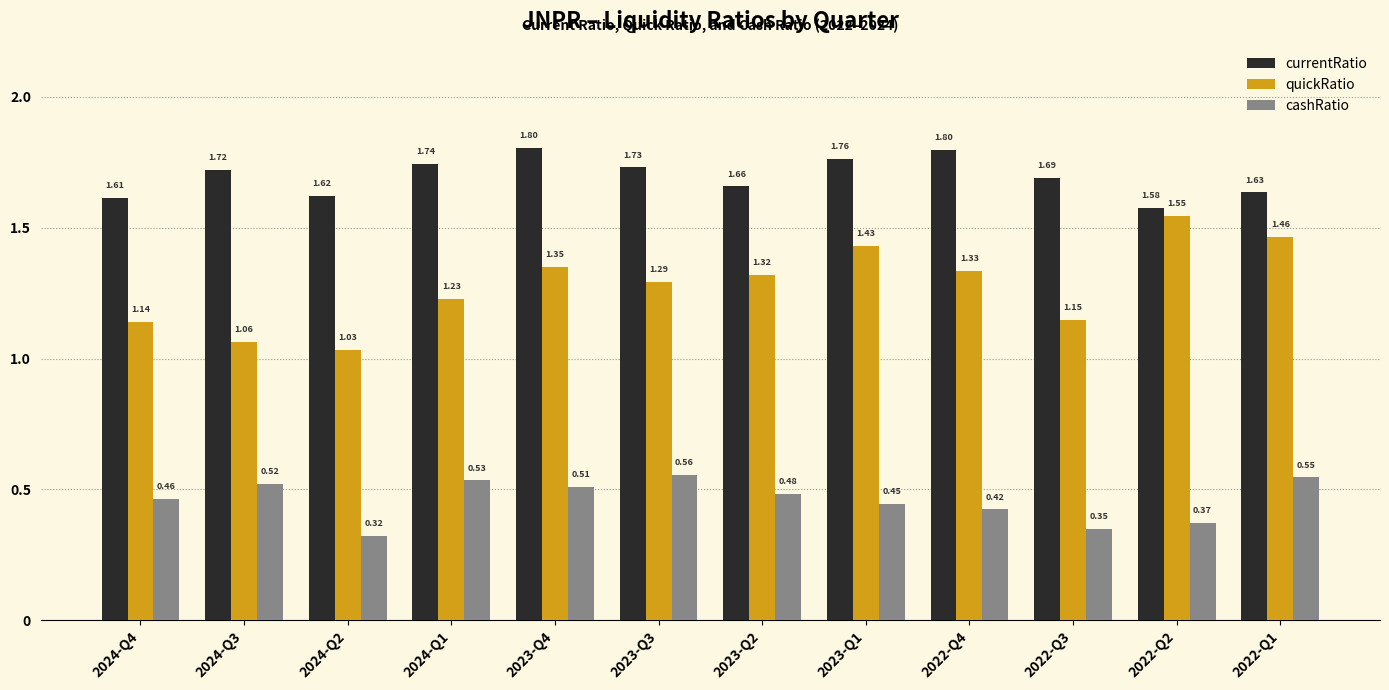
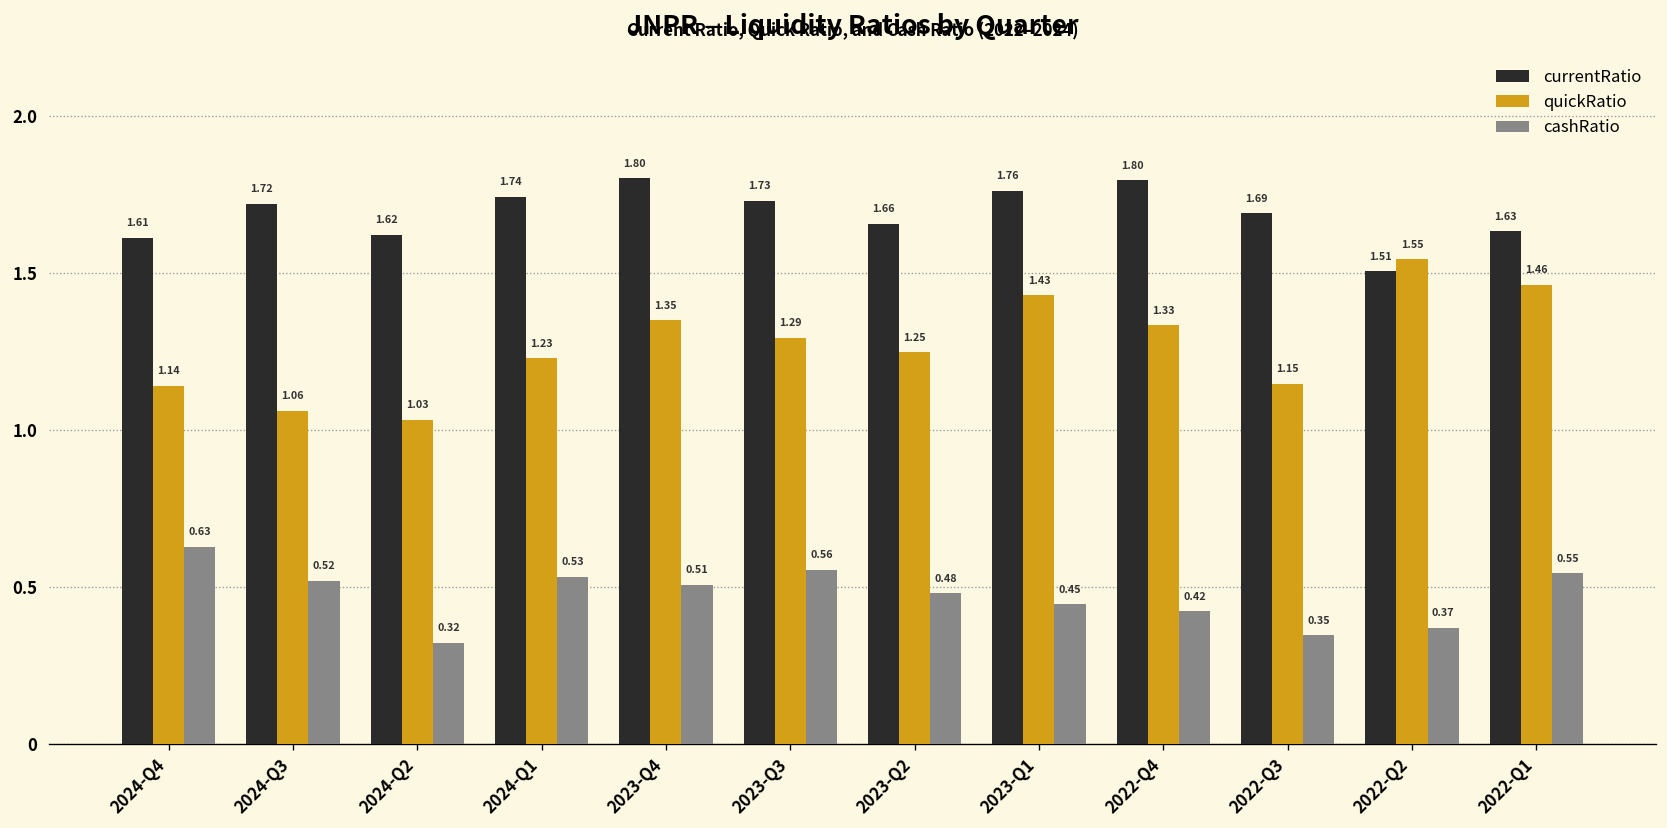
cashRatio, 2024-Q4: 0.46 -> 0.63
quickRatio, 2023-Q2: 1.32 -> 1.25
currentRatio, 2022-Q2: 1.58 -> 1.51
